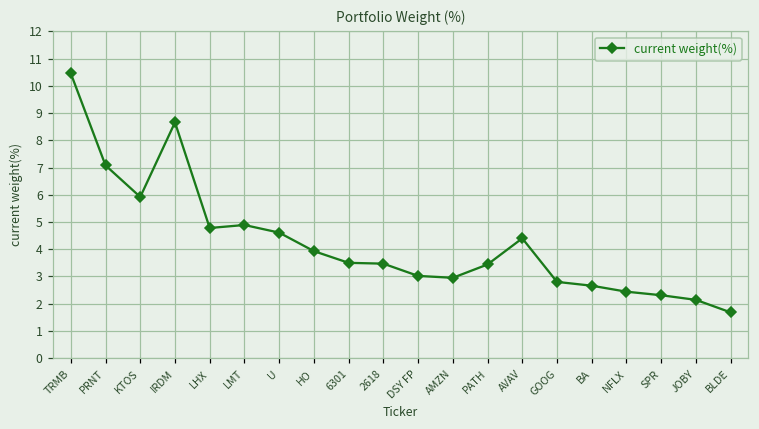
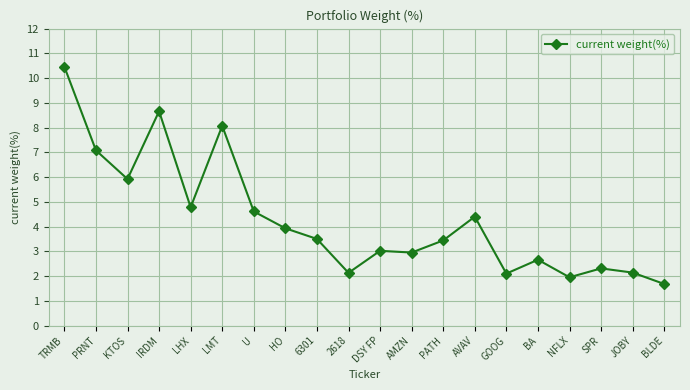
LMT: 4.9 -> 8.1
2618: 3.5 -> 2.1
GOOG: 2.8 -> 2.1
NFLX: 2.4 -> 2.0
